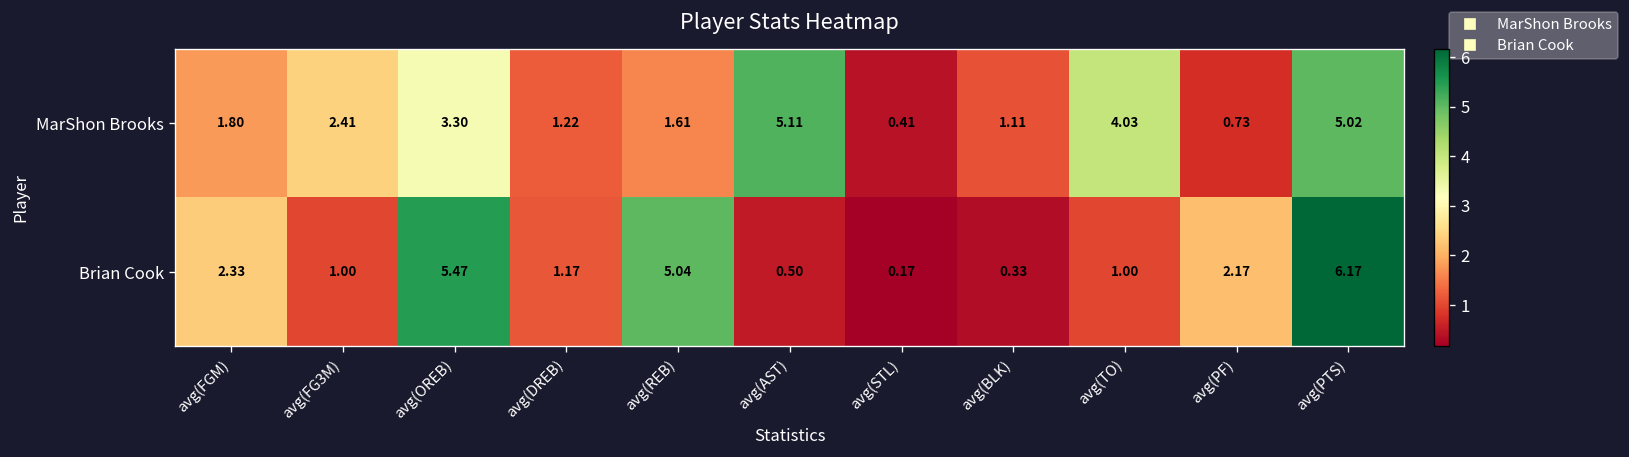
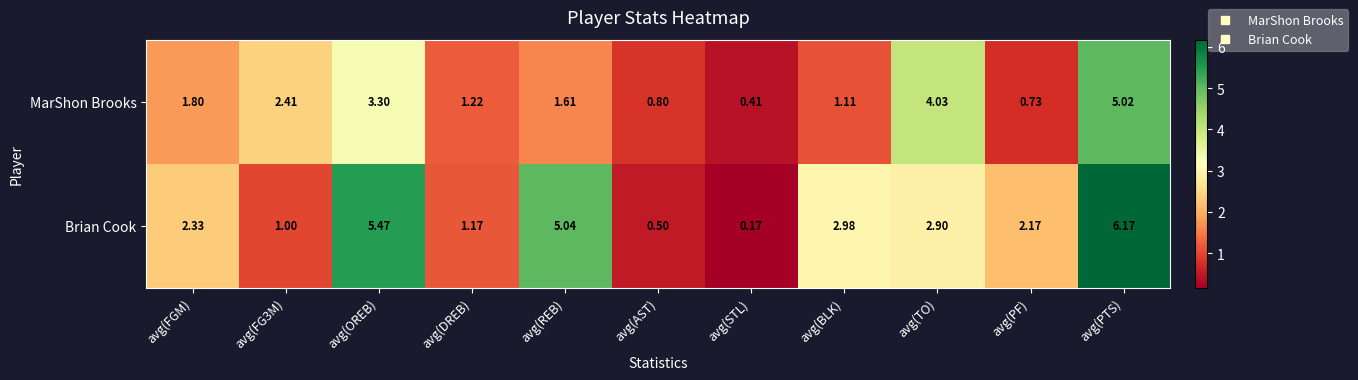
MarShon Brooks, avg(AST): 5.11 -> 0.80
Brian Cook, avg(BLK): 0.33 -> 2.98
Brian Cook, avg(TO): 1.00 -> 2.90
